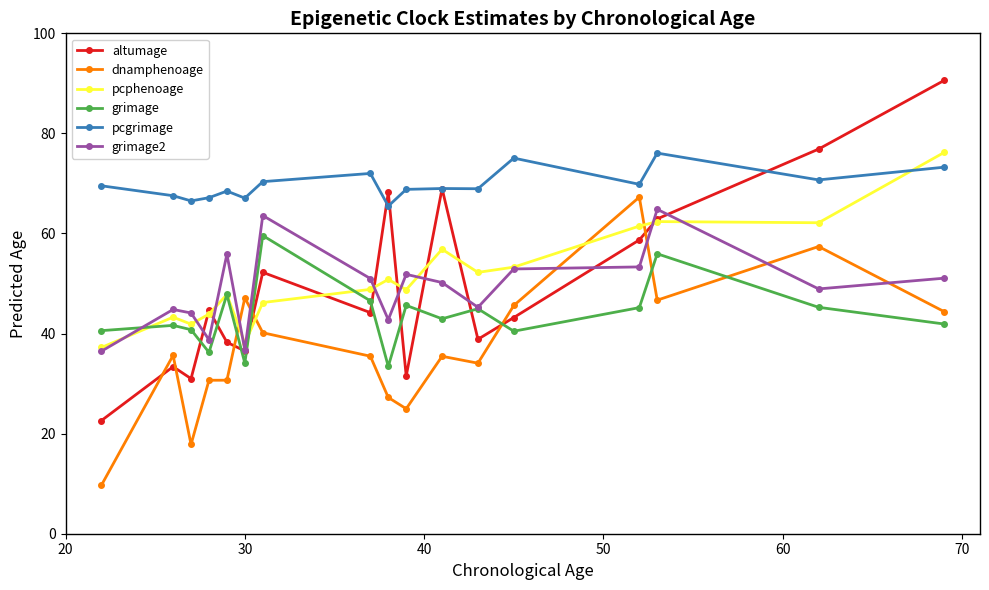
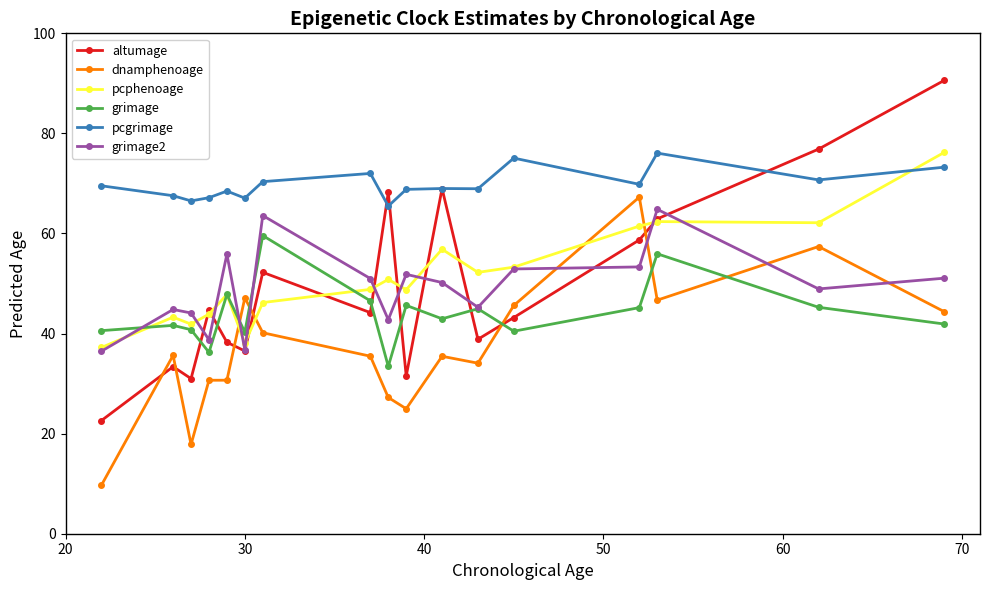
grimage, 30: 34 -> 40
